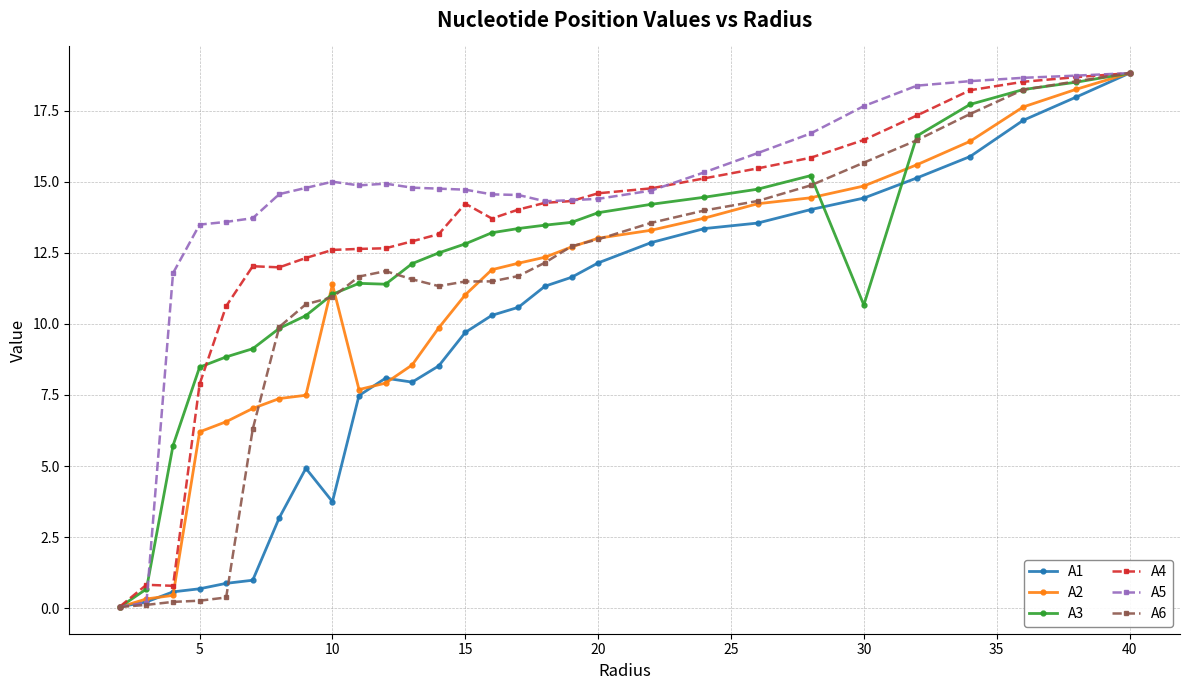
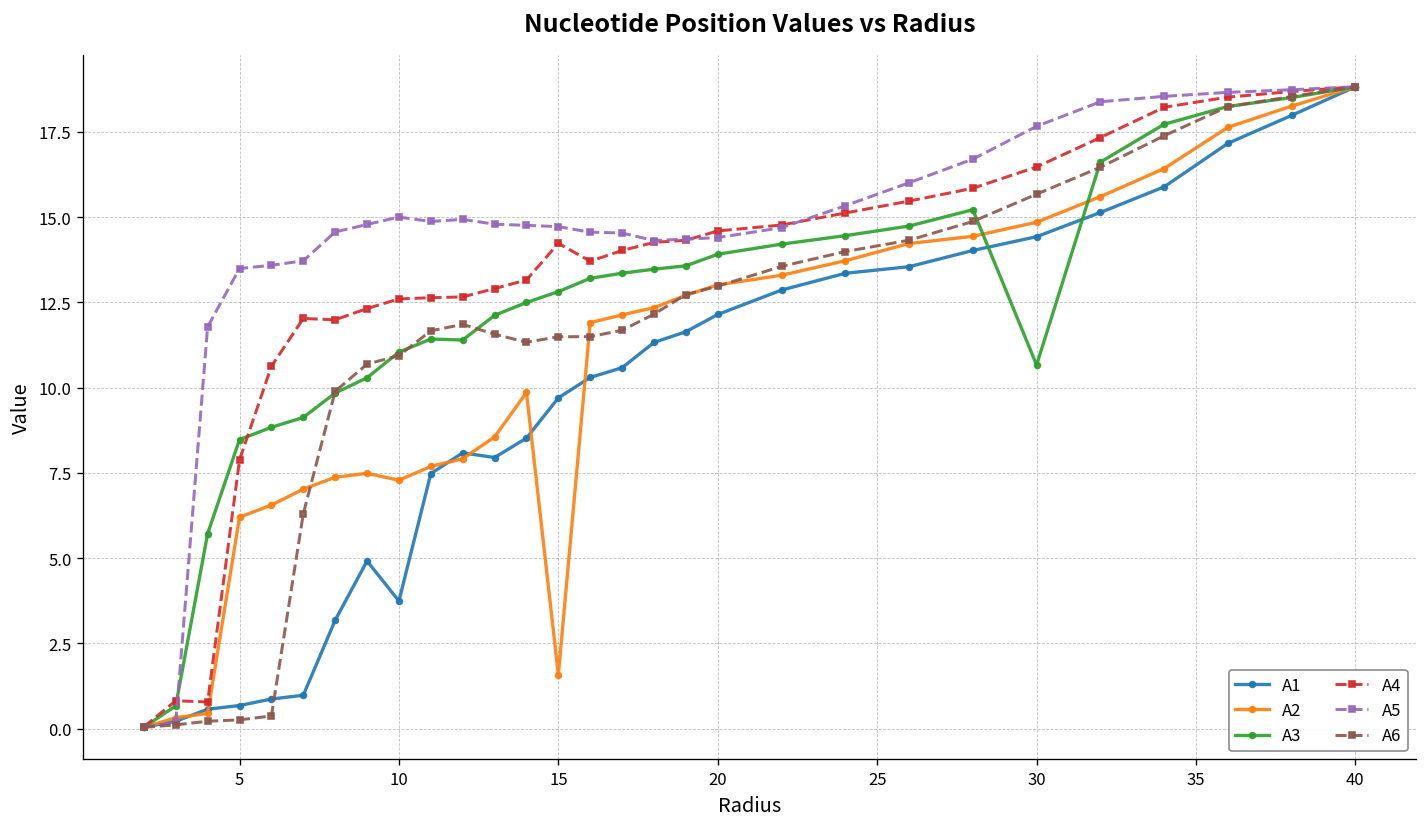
A2, 10: 11.4 -> 7.3
A2, 15: 11.0 -> 1.6
